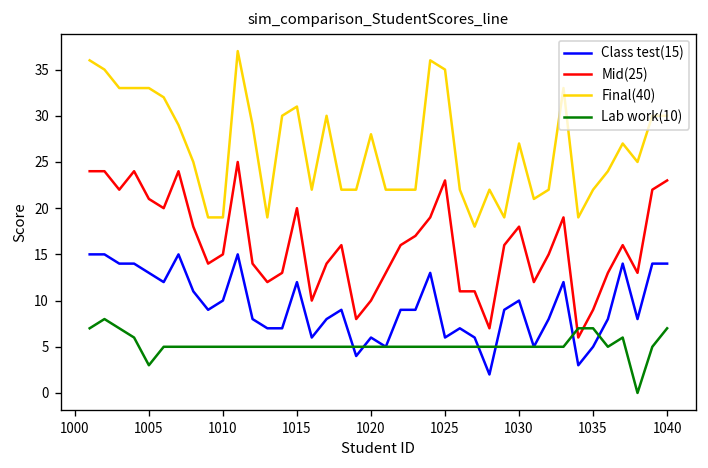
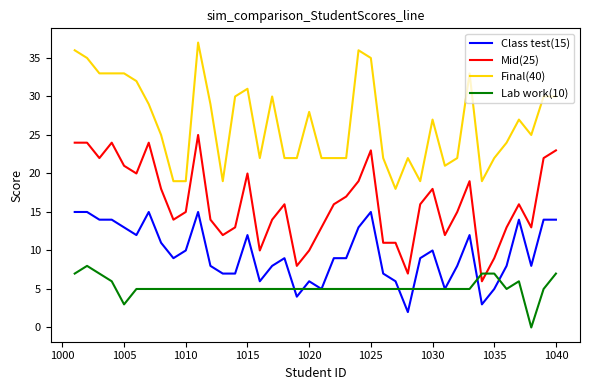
Class test(15), 1025: 6 -> 15
